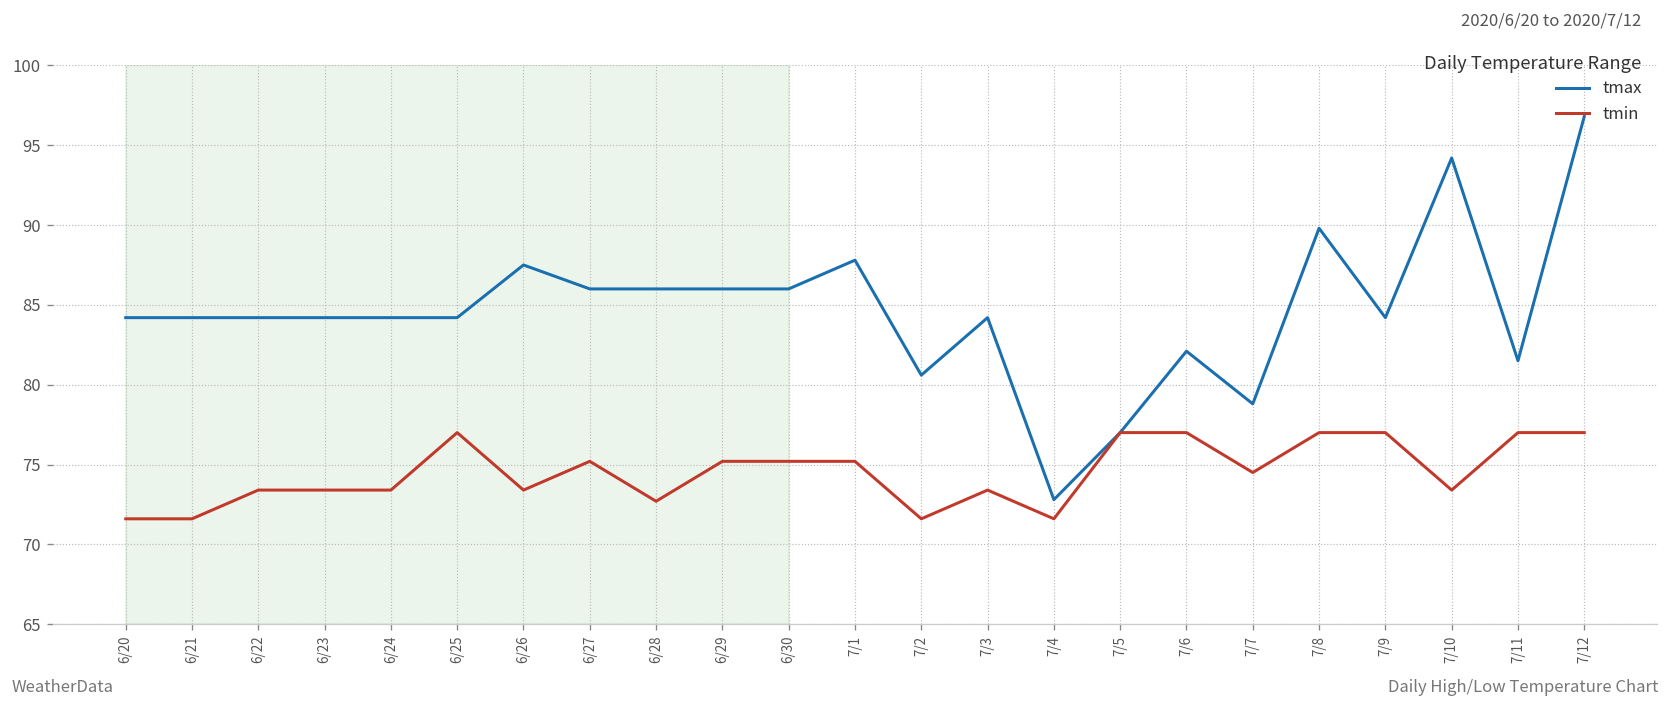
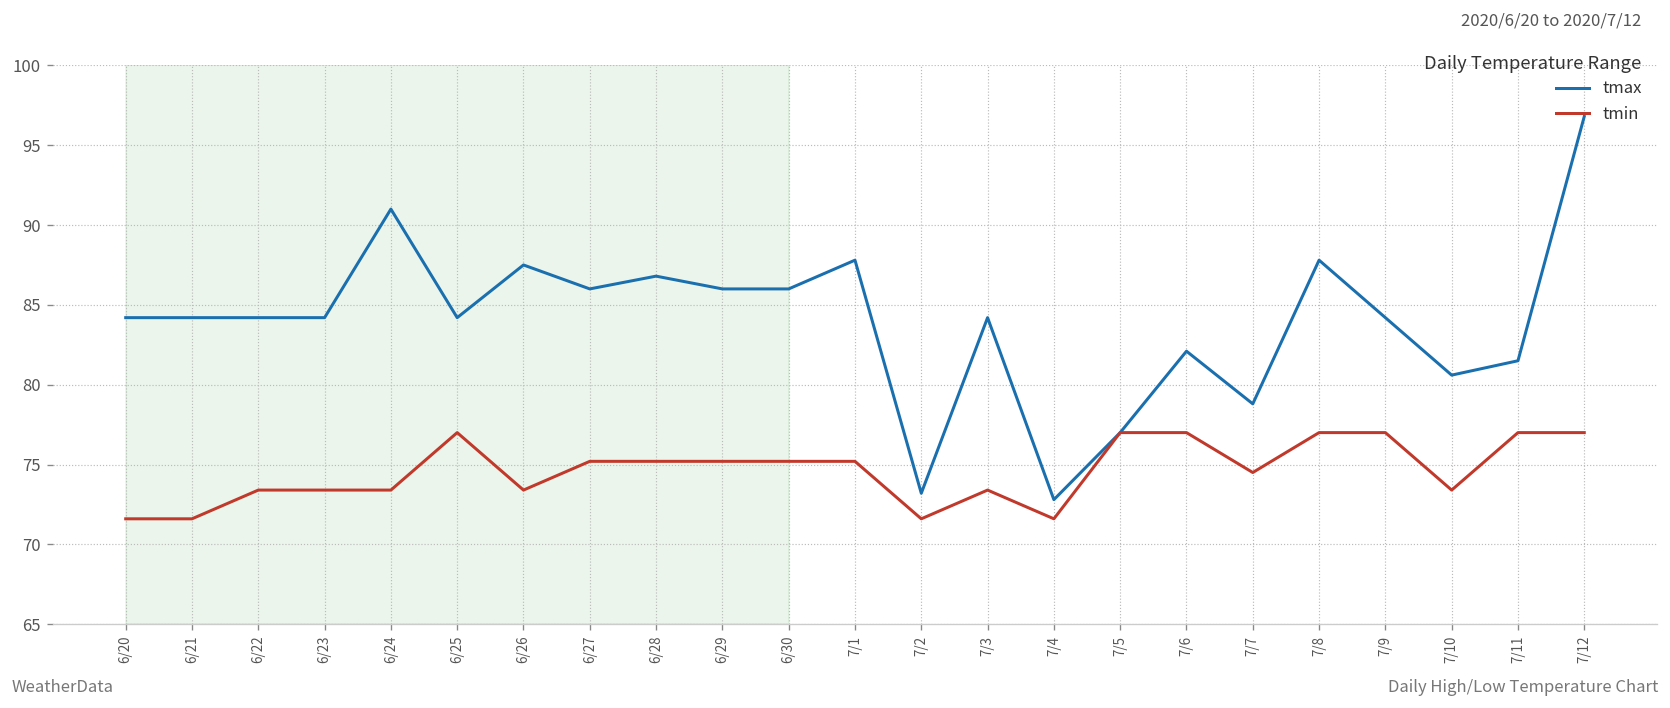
tmax, 6/24: 84.2 -> 91.0
tmax, 6/28: 86.0 -> 86.8
tmin, 6/28: 72.7 -> 75.2
tmax, 7/2: 80.6 -> 73.2
tmax, 7/8: 89.8 -> 87.8
tmax, 7/10: 94.2 -> 80.6
